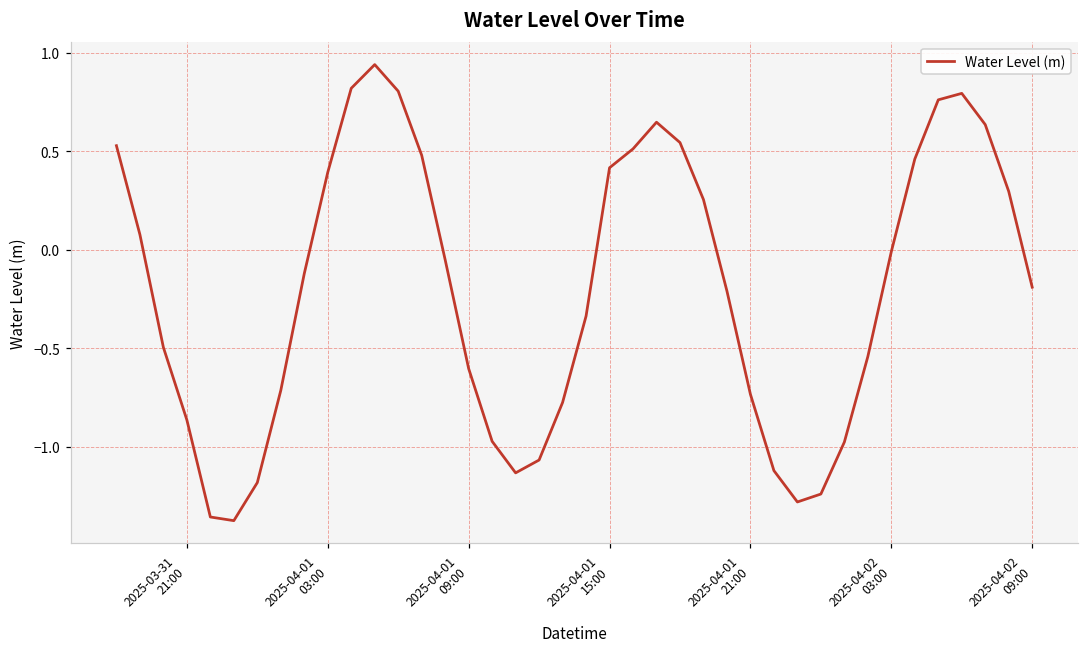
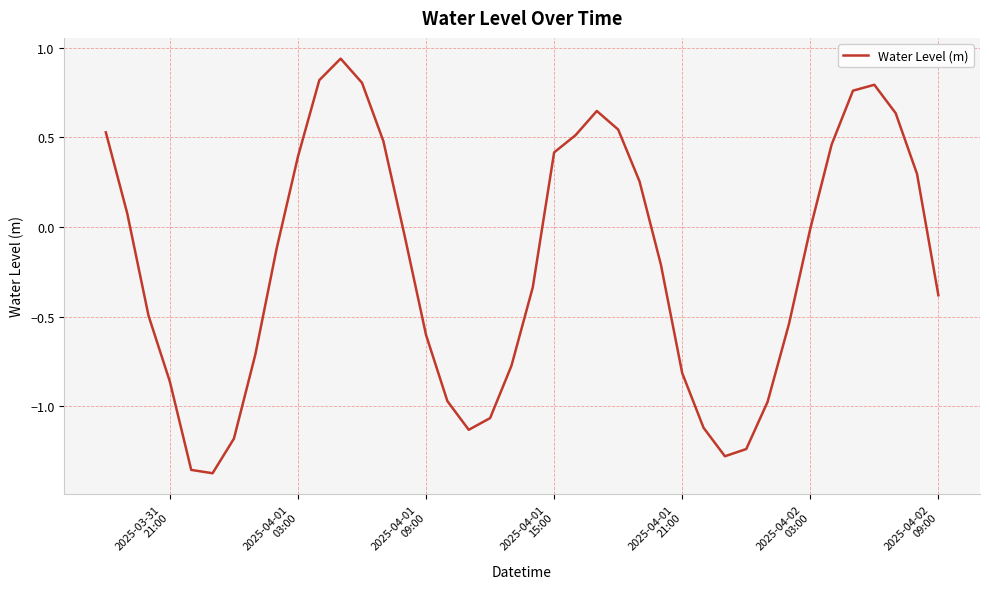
2025-04-01 21:00: -0.73 -> -0.82
2025-04-02 09:00: -0.19 -> -0.38
